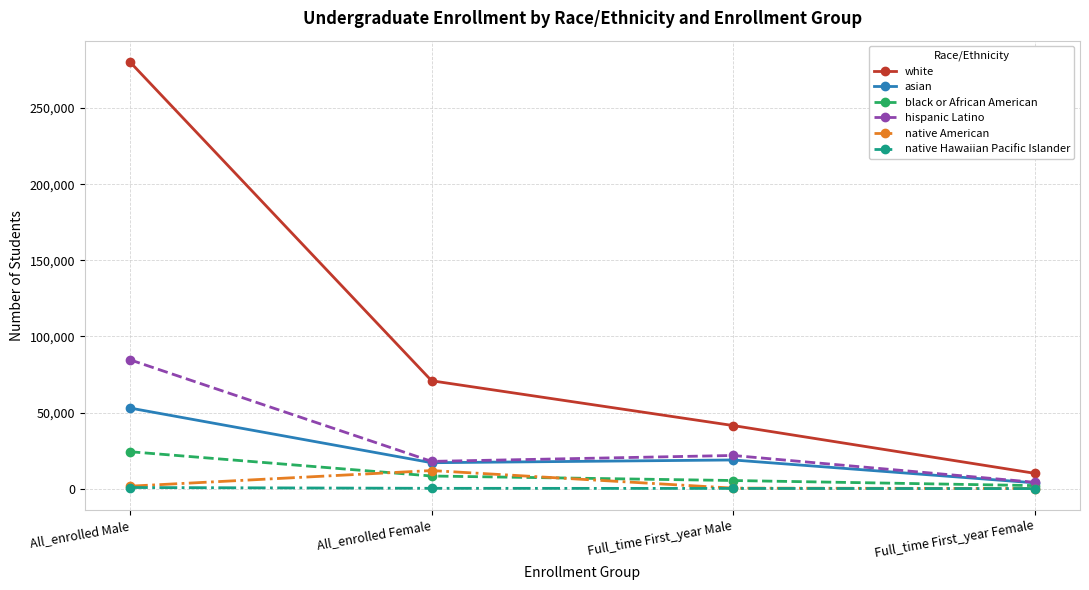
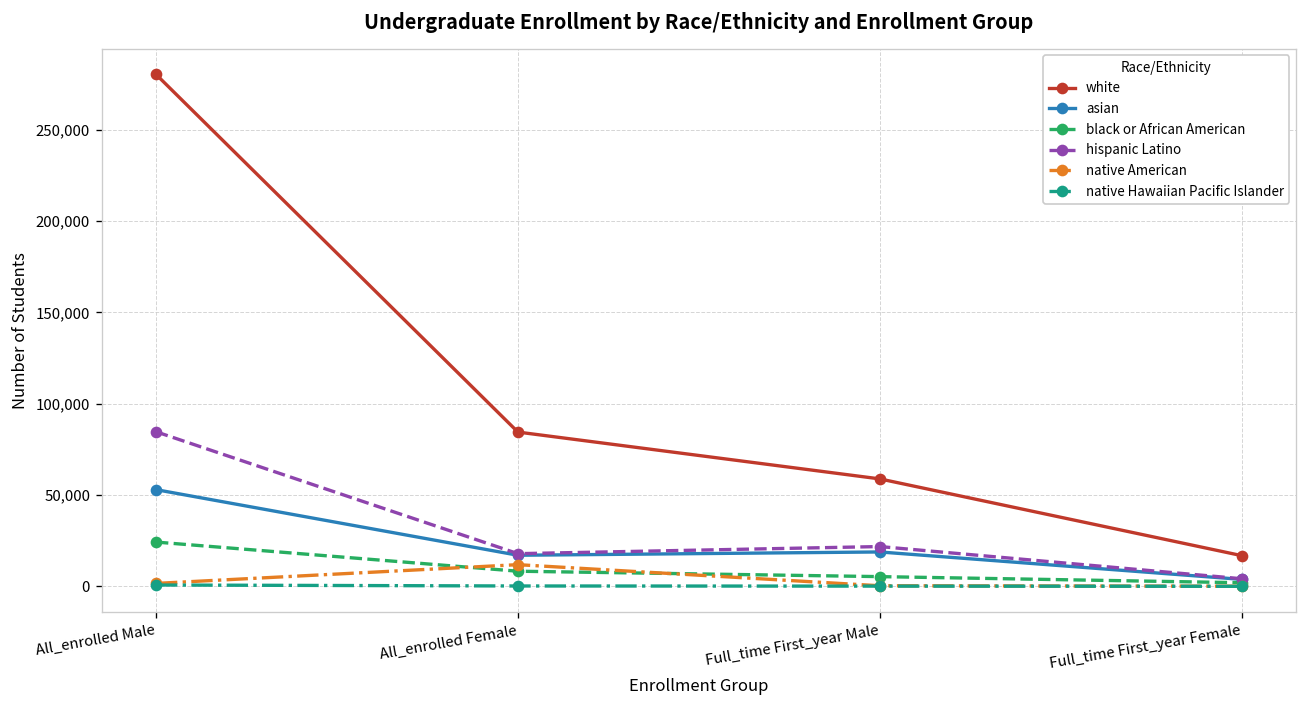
white, All_enrolled Female: 71,000 -> 84,000
white, Full_time First_year Male: 41,000 -> 59,000
white, Full_time First_year Female: 10,000 -> 17,000
